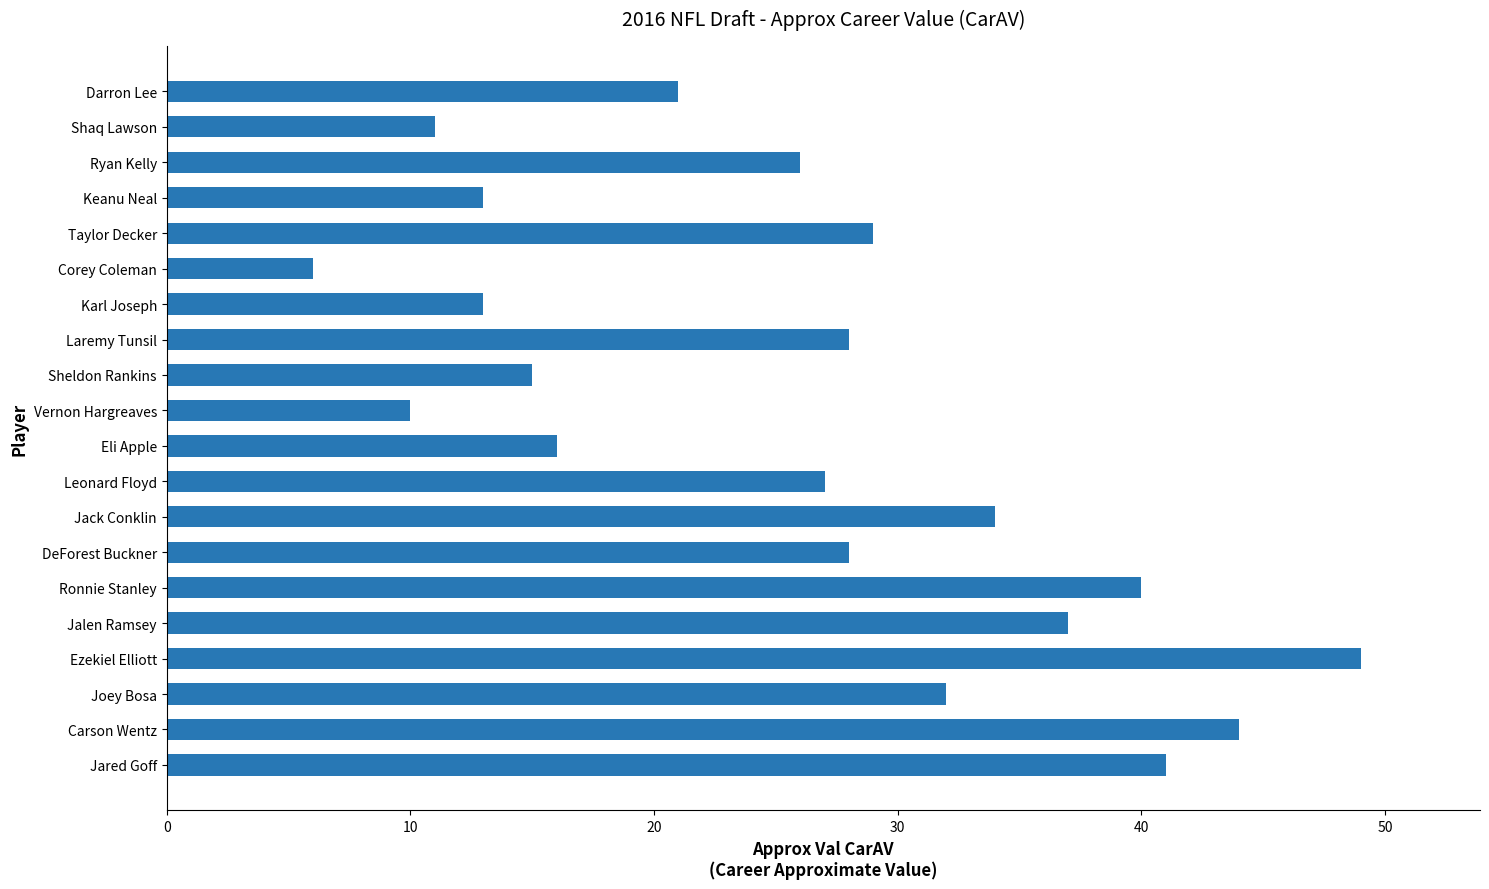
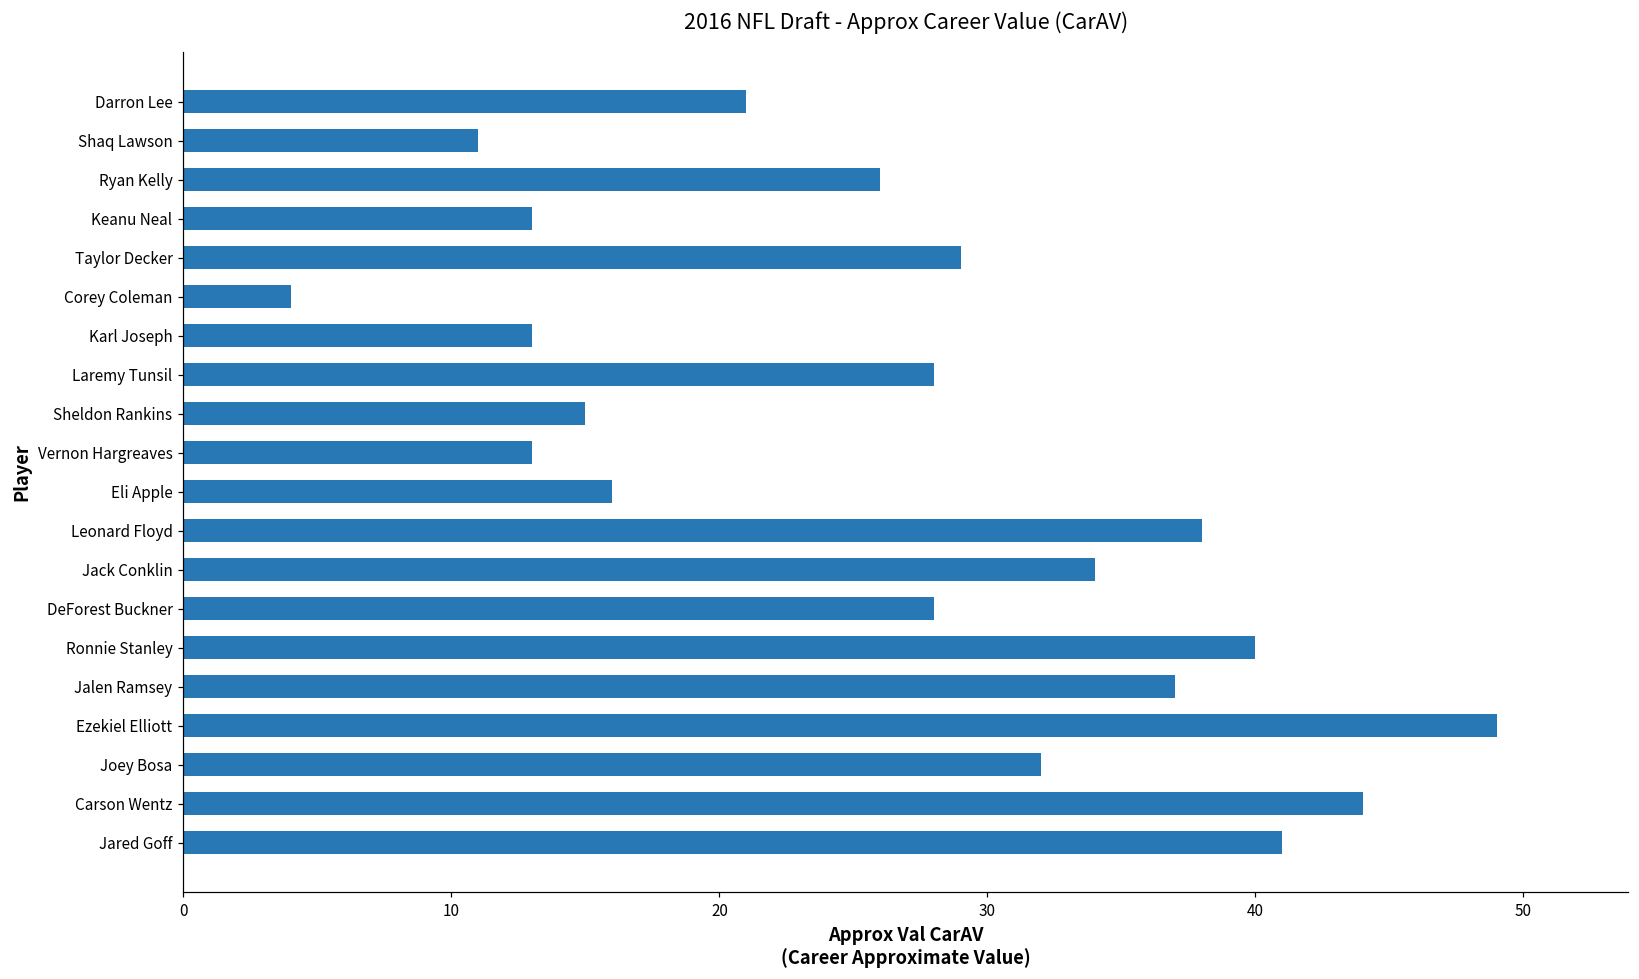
Corey Coleman: 6 -> 4
Vernon Hargreaves: 10 -> 13
Leonard Floyd: 27 -> 38
